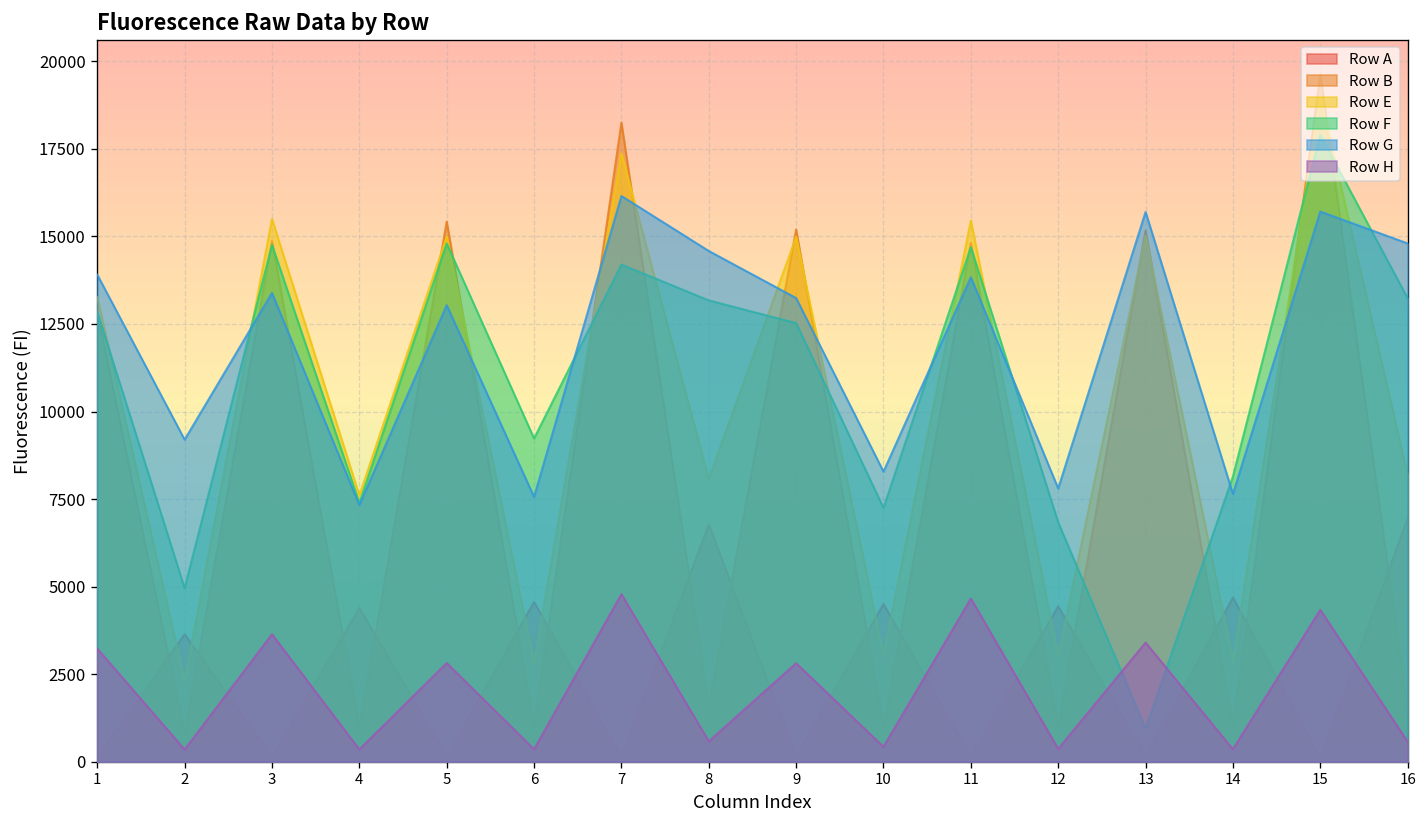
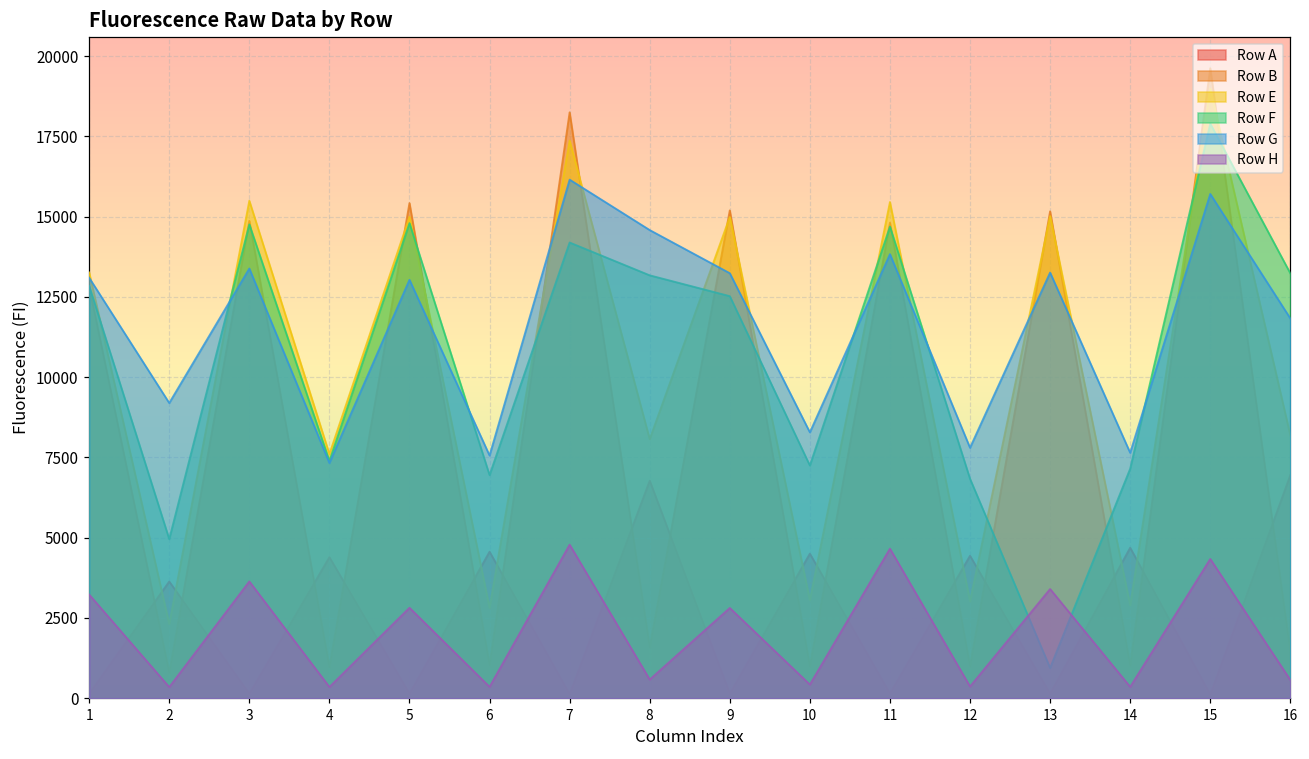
Row G, 1: 13900 -> 13100
Row F, 6: 9200 -> 7000
Row G, 13: 15700 -> 13300
Row F, 14: 8100 -> 7100
Row G, 16: 14800 -> 11800
